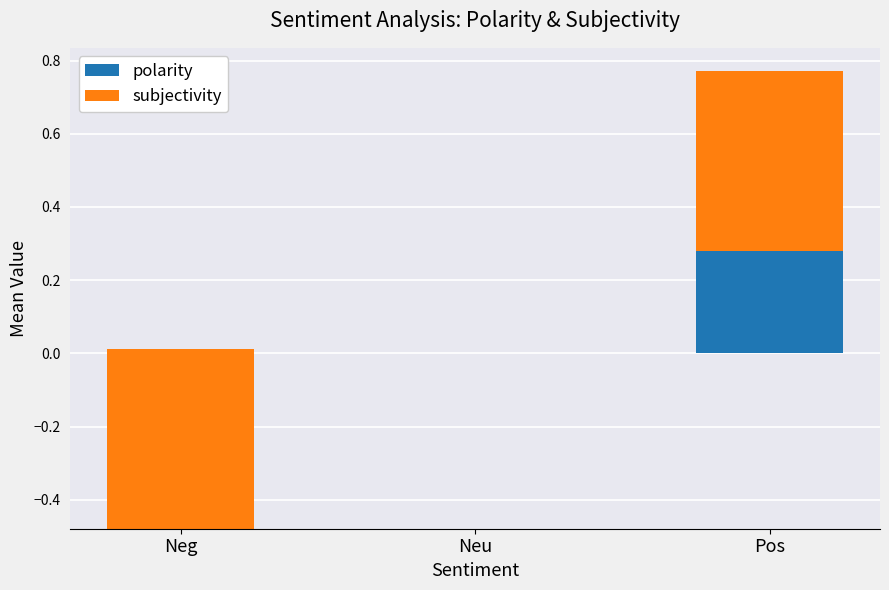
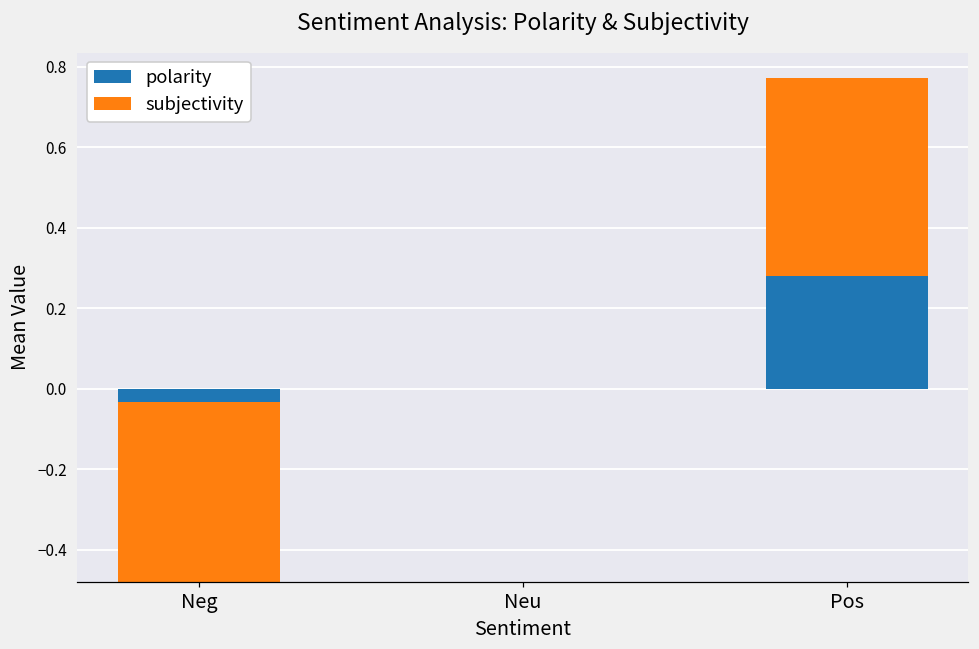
subjectivity, Neg: 0.49 -> 0.45
